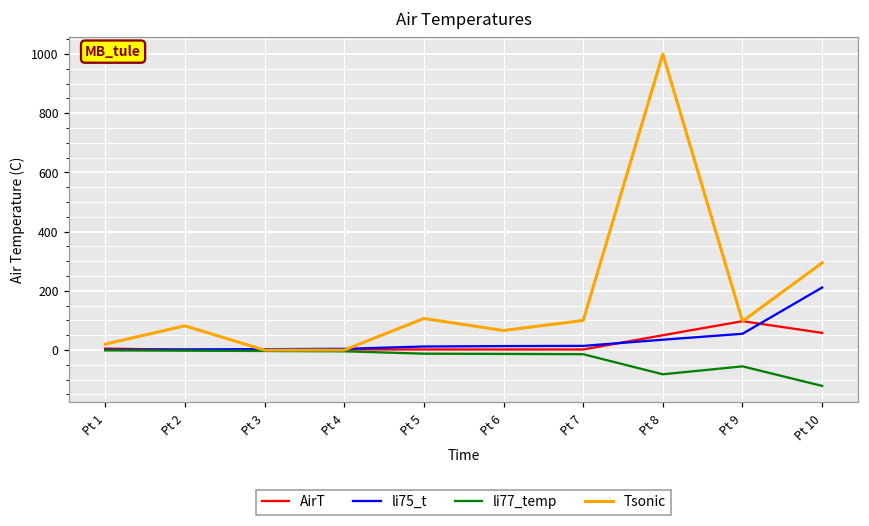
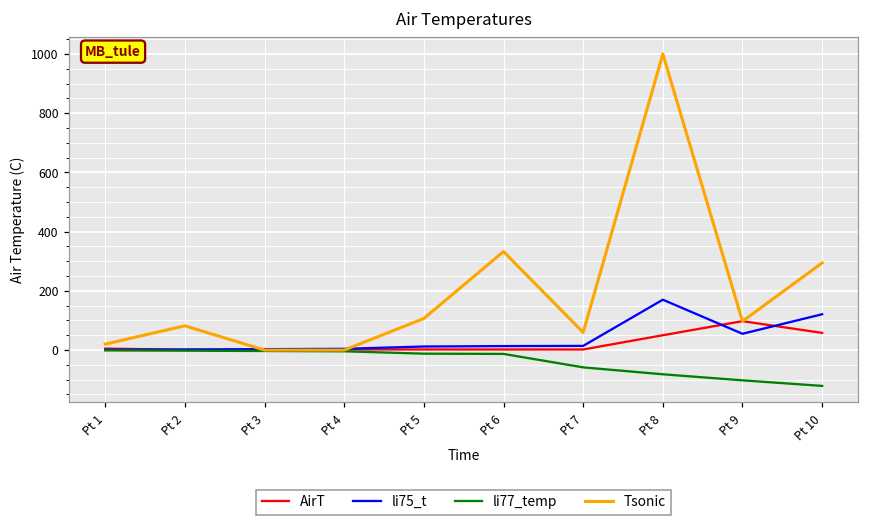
Tsonic, Pt 6: 70 -> 330
li77_temp, Pt 7: -10 -> -60
Tsonic, Pt 7: 100 -> 60
li75_t, Pt 8: 40 -> 170
li77_temp, Pt 9: -60 -> -100
li75_t, Pt 10: 210 -> 120
